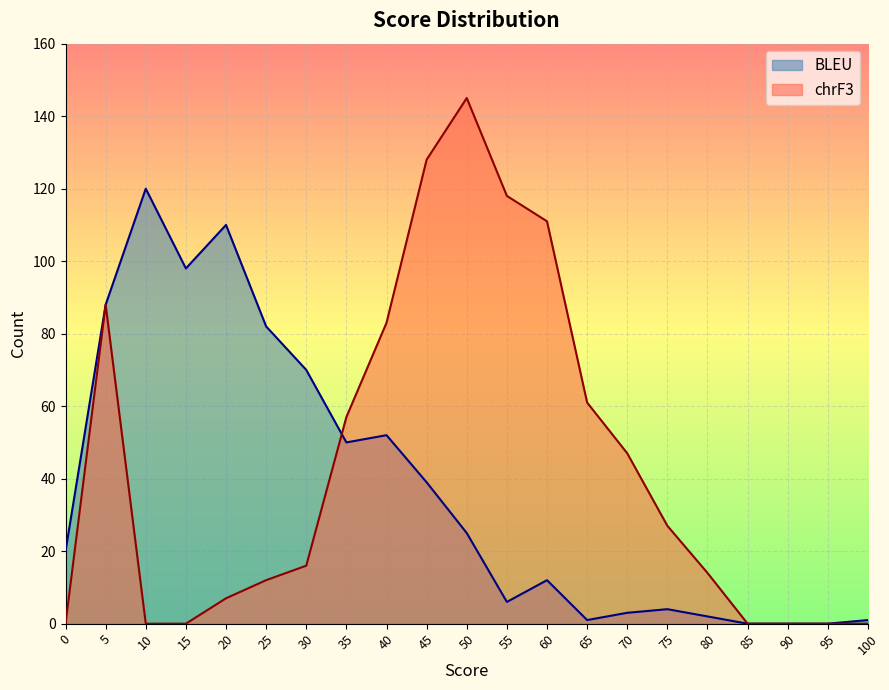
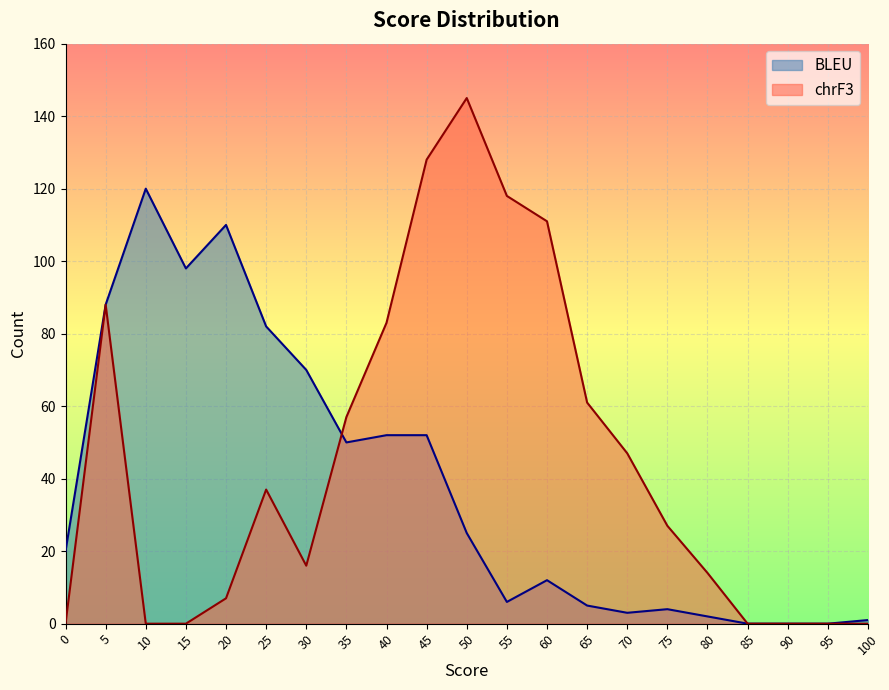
chrF3, 25: 12 -> 37
BLEU, 45: 39 -> 52
BLEU, 65: 1 -> 5
